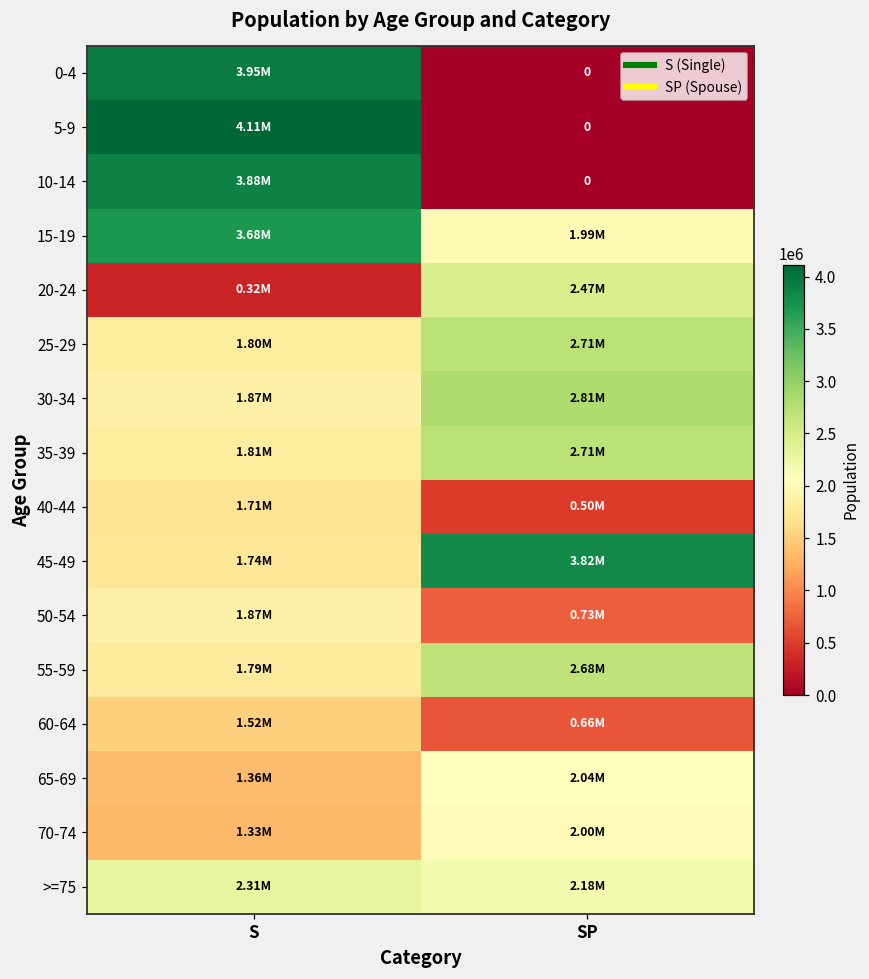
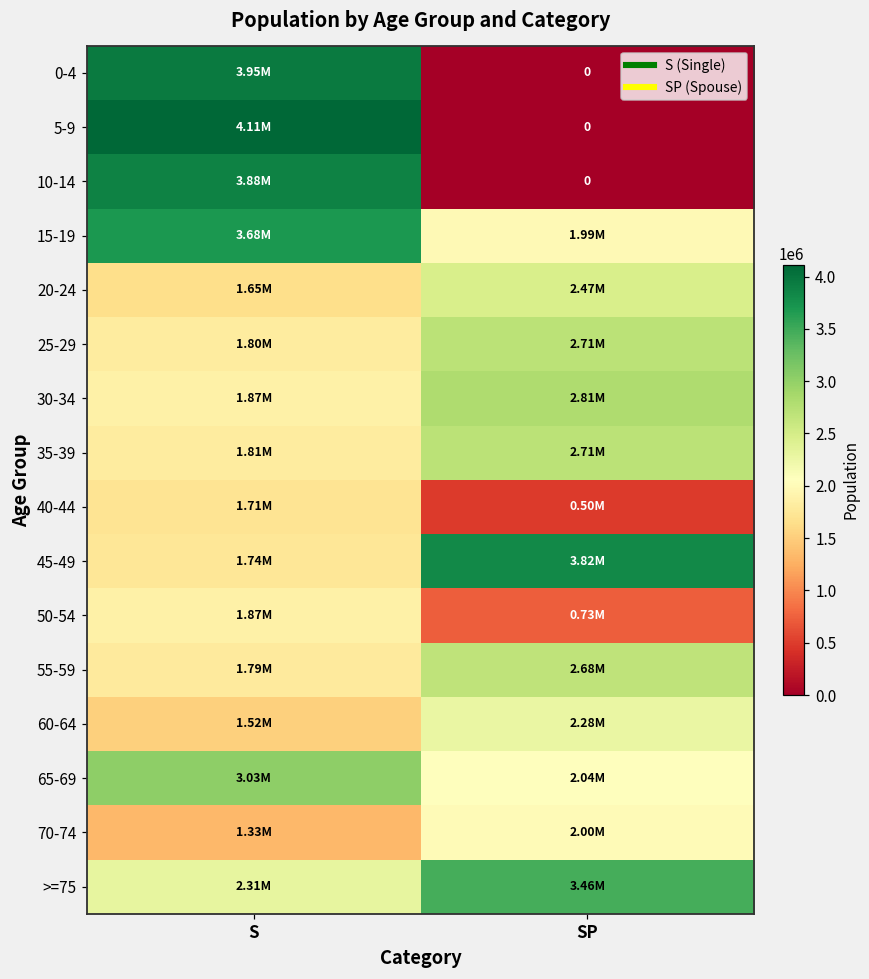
20-24, S: 0.32M -> 1.65M
60-64, SP: 0.66M -> 2.28M
65-69, S: 1.36M -> 3.03M
>=75, SP: 2.18M -> 3.46M
